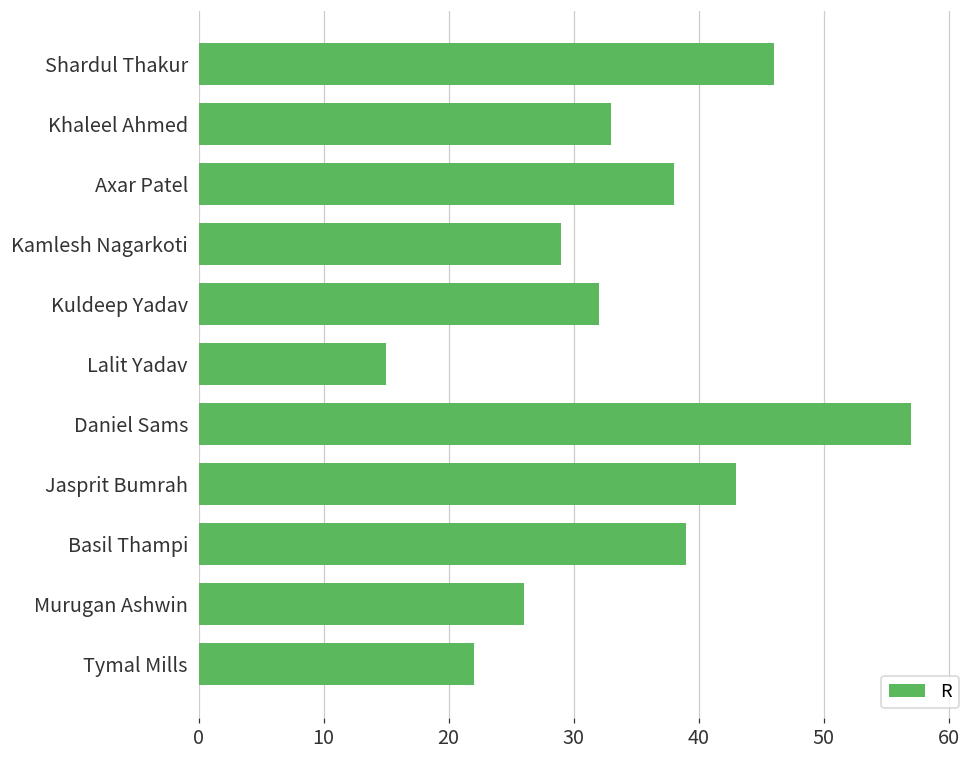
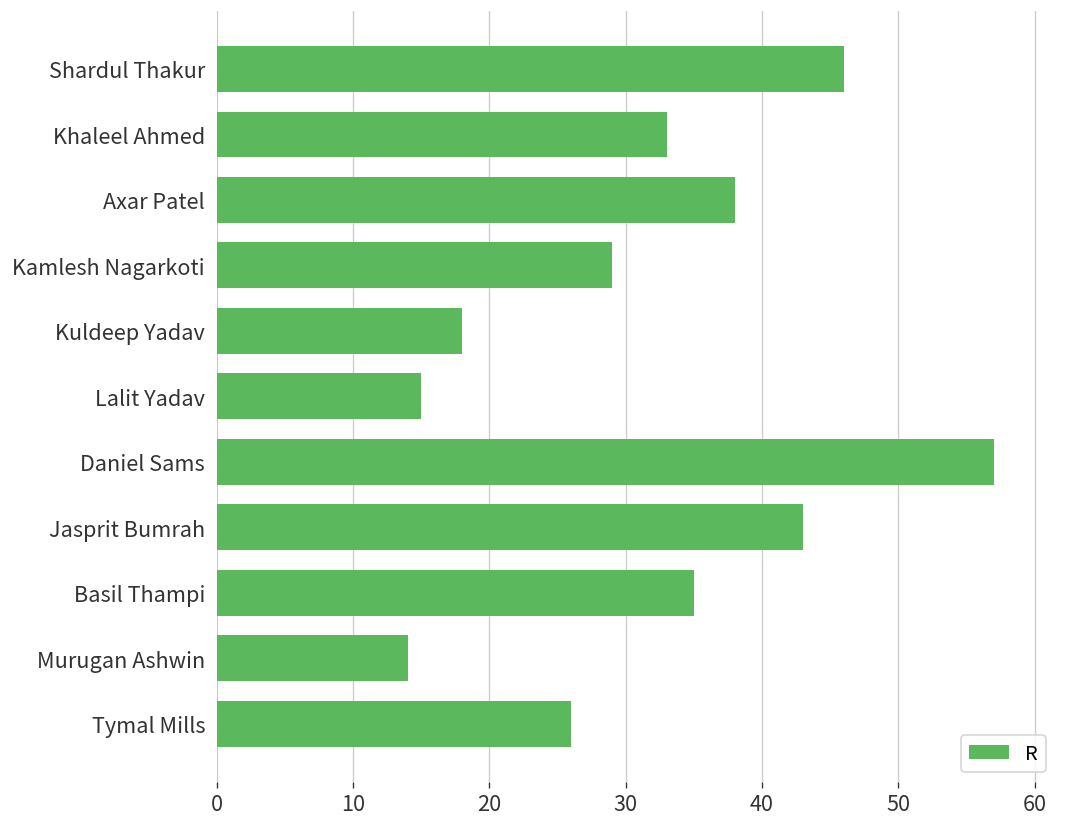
Kuldeep Yadav: 32 -> 18
Basil Thampi: 39 -> 35
Murugan Ashwin: 26 -> 14
Tymal Mills: 22 -> 26
